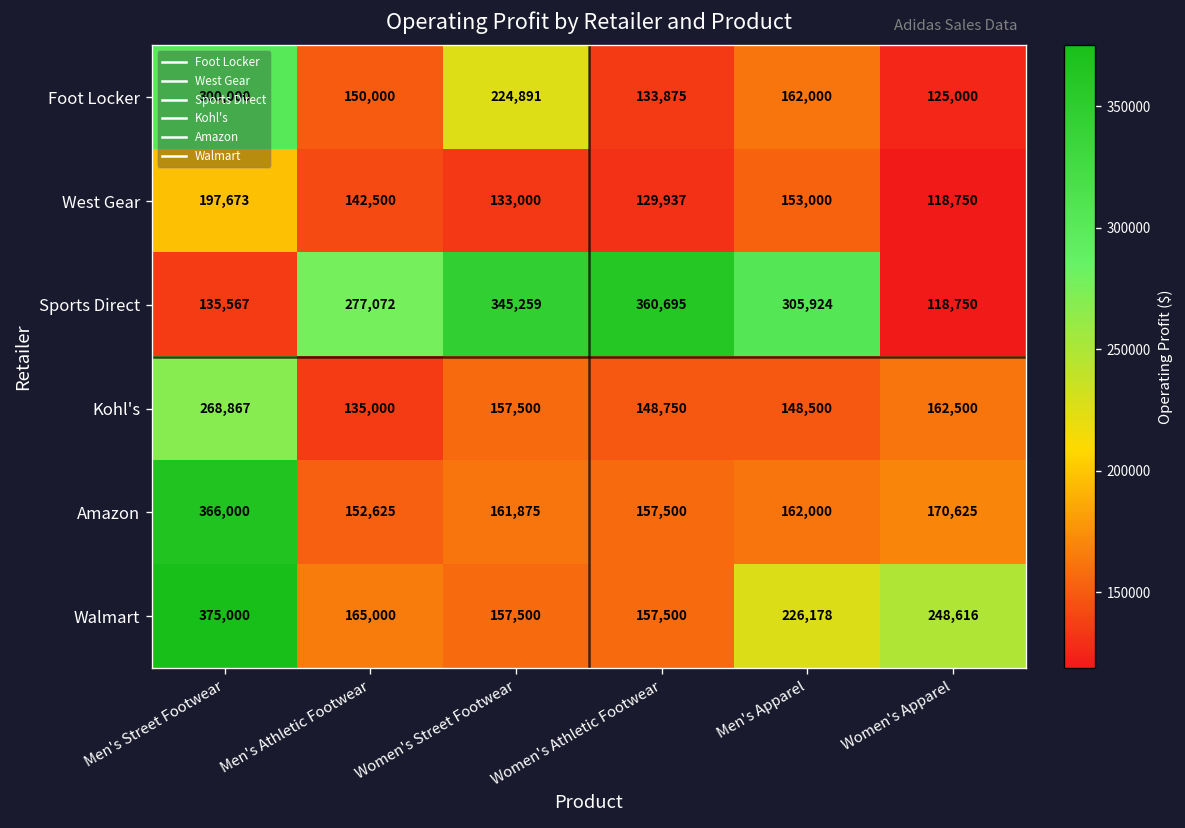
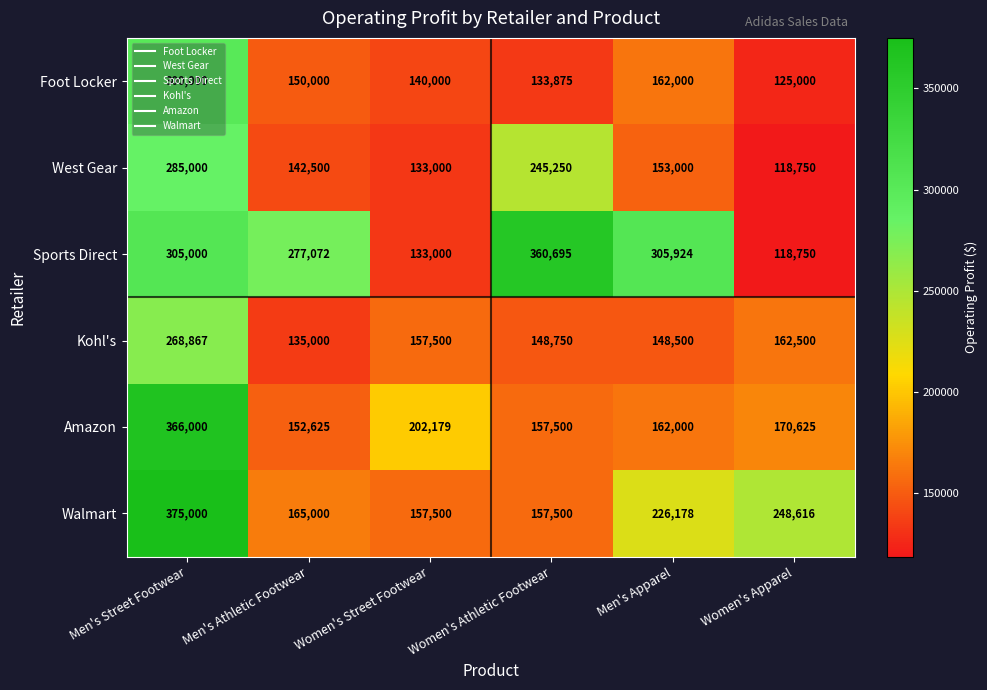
Foot Locker, Women's Street Footwear: 224,891 -> 140,000
West Gear, Men's Street Footwear: 197,673 -> 285,000
West Gear, Women's Athletic Footwear: 129,937 -> 245,250
Sports Direct, Men's Street Footwear: 135,567 -> 305,000
Sports Direct, Women's Street Footwear: 345,259 -> 133,000
Amazon, Women's Street Footwear: 161,875 -> 202,179
